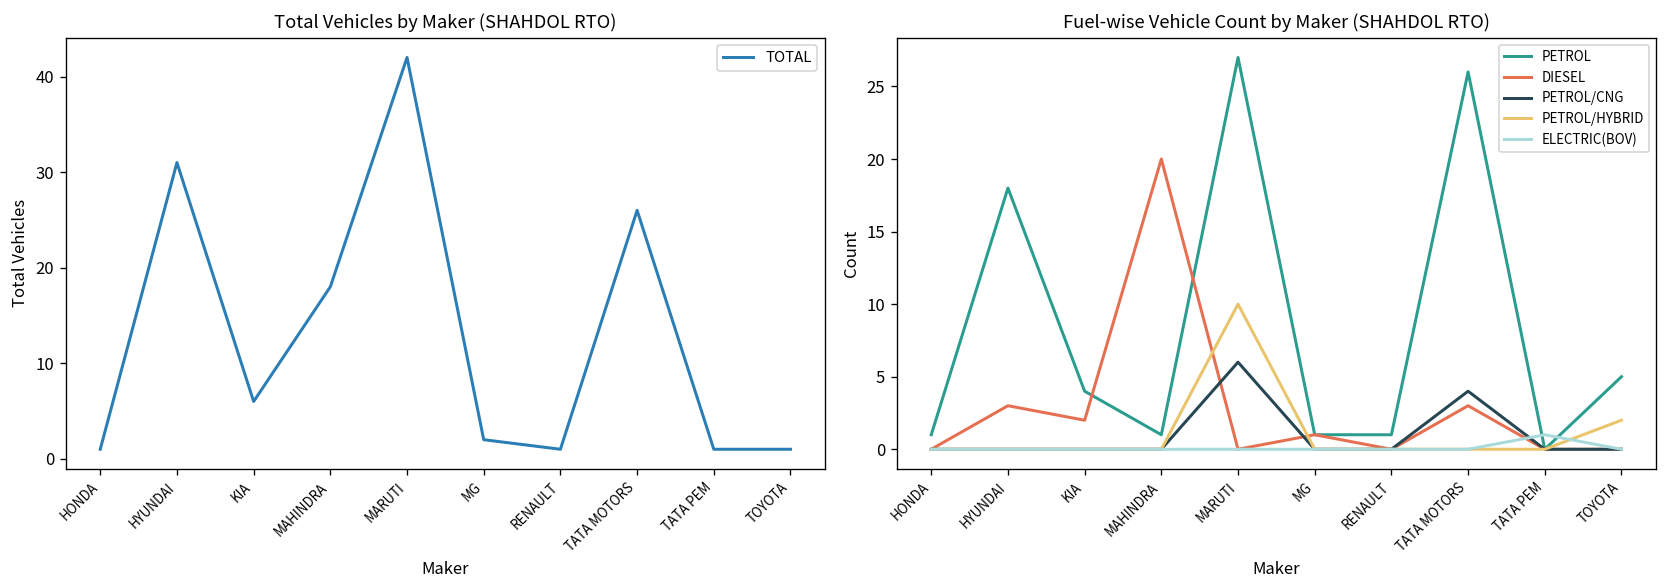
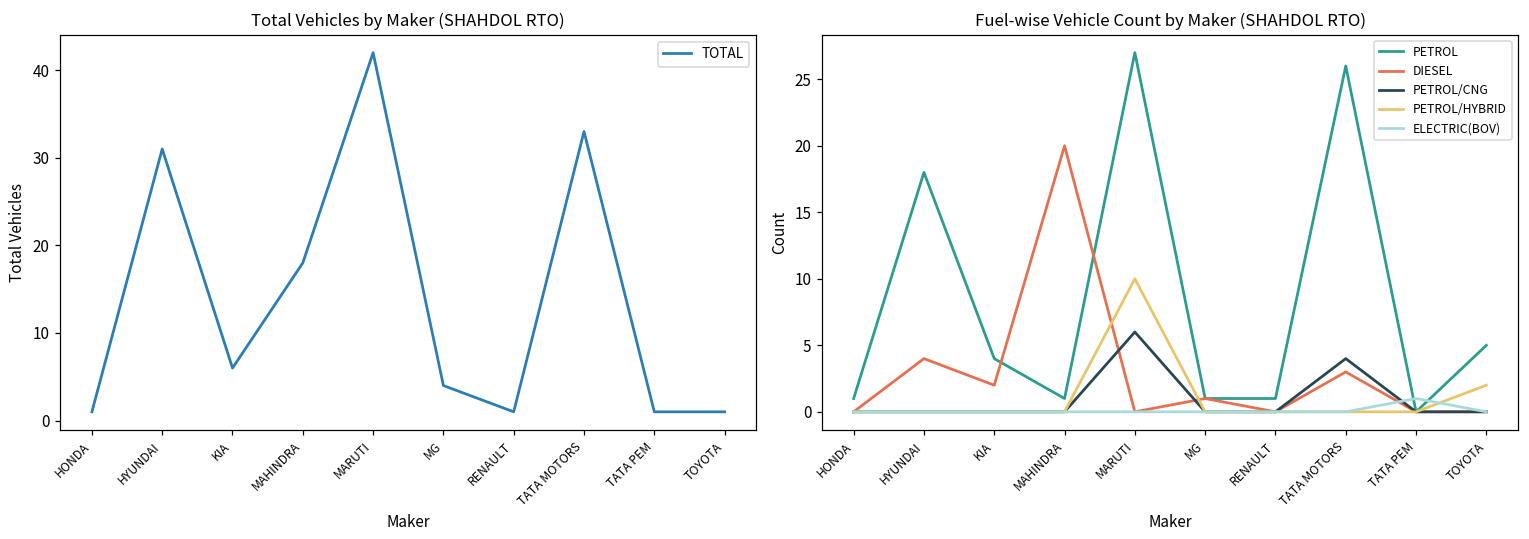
Total Vehicles by Maker (SHAHDOL RTO), MG: 2 -> 4
Total Vehicles by Maker (SHAHDOL RTO), TATA MOTORS: 26 -> 33
Fuel-wise Vehicle Count by Maker (SHAHDOL RTO), DIESEL, HYUNDAI: 3 -> 4
